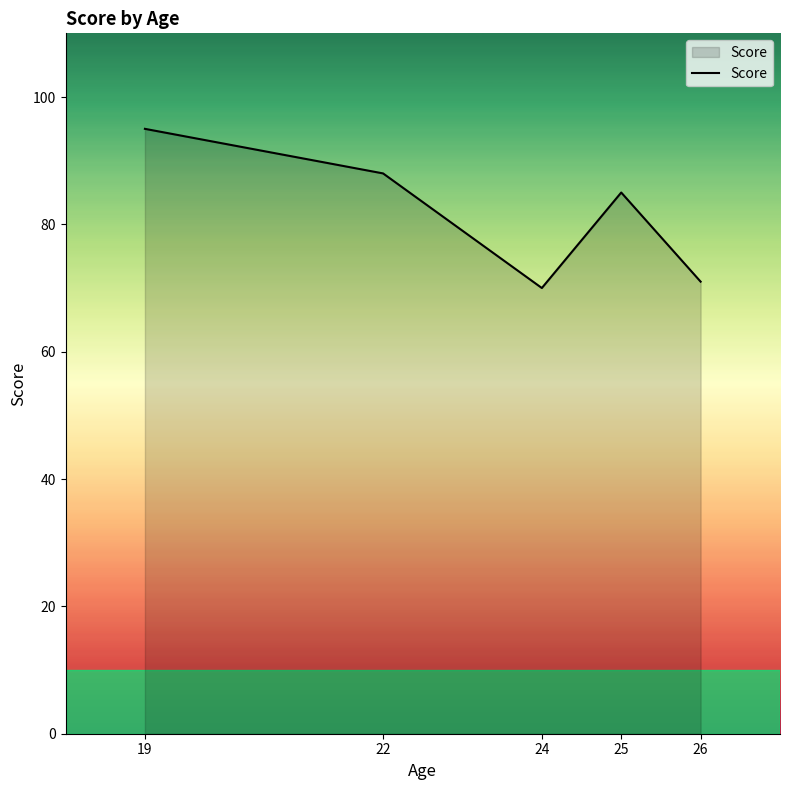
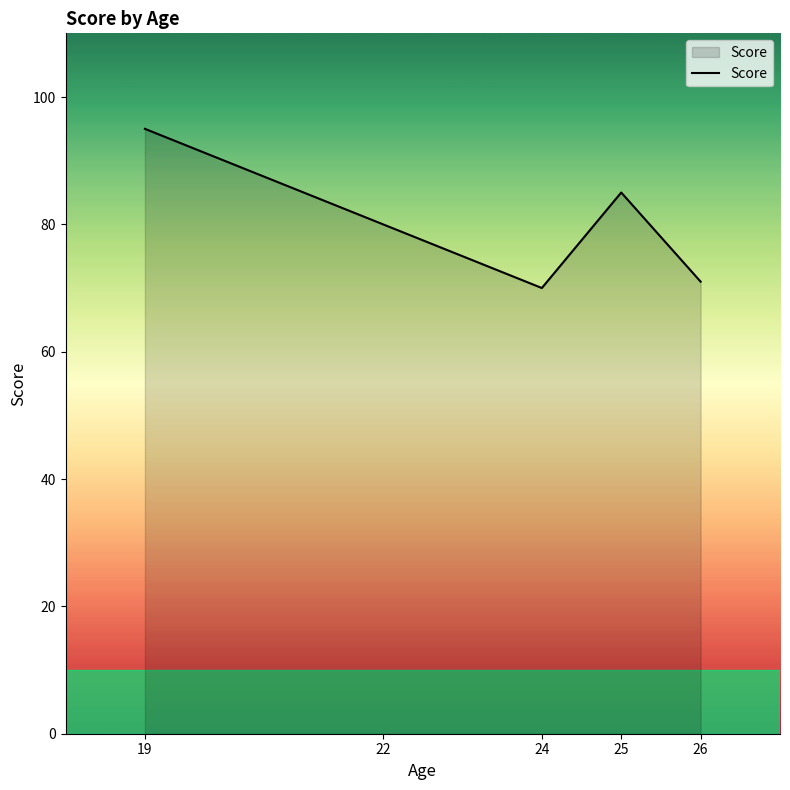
22: 88 -> 80
